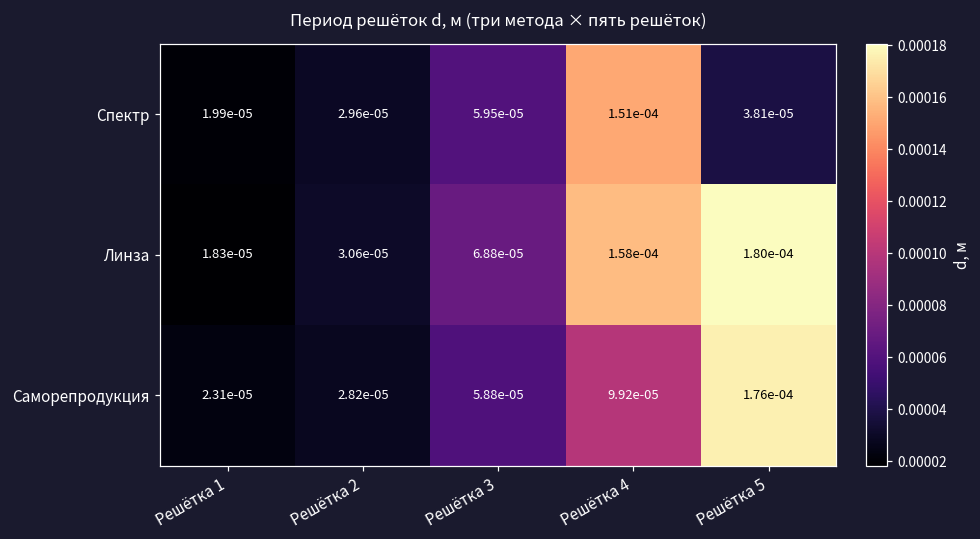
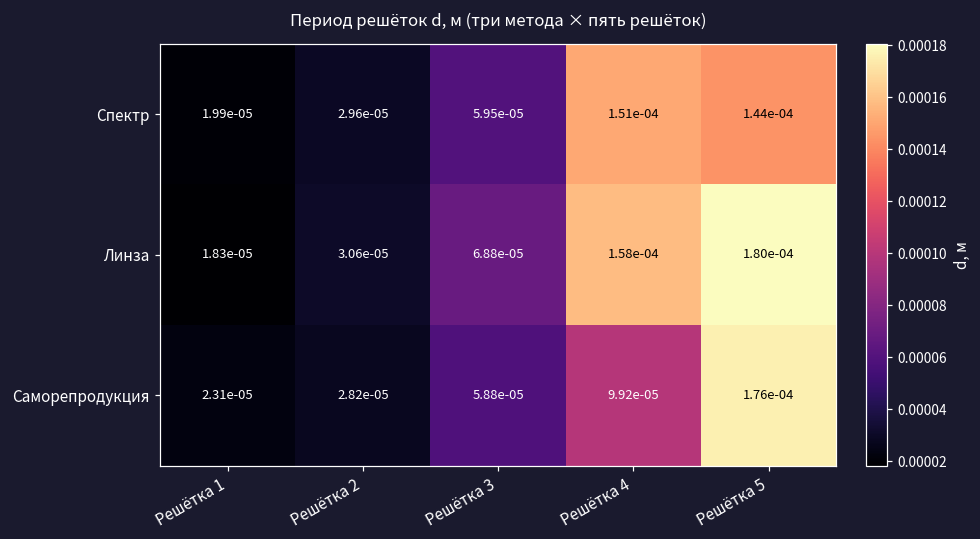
Спектр, Решётка 5: 3.81e-05 -> 1.44e-04
